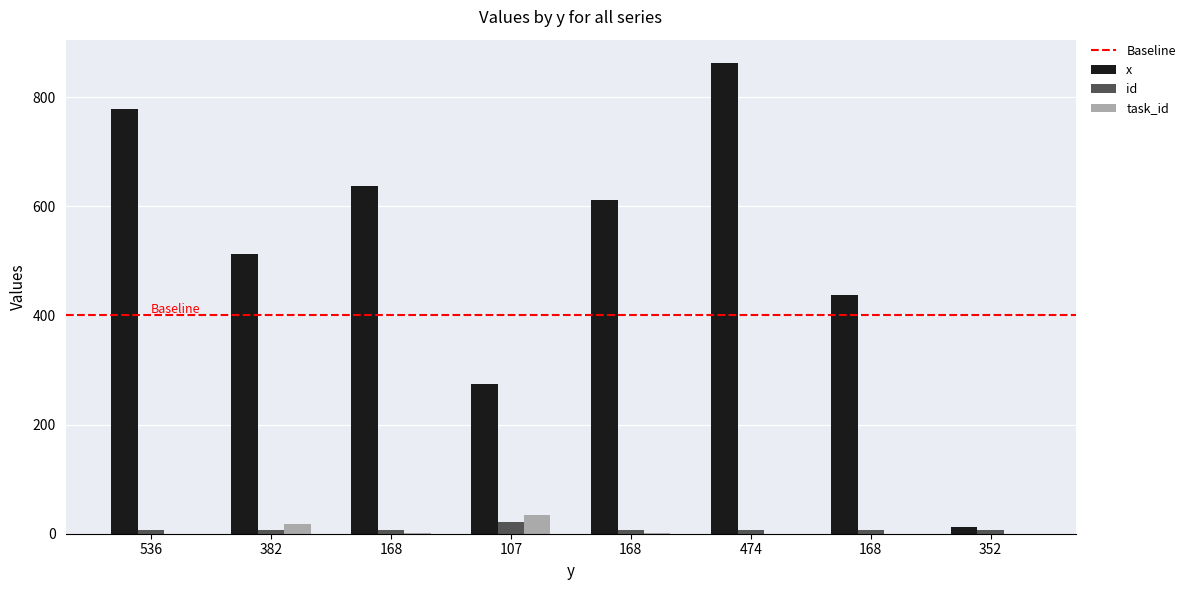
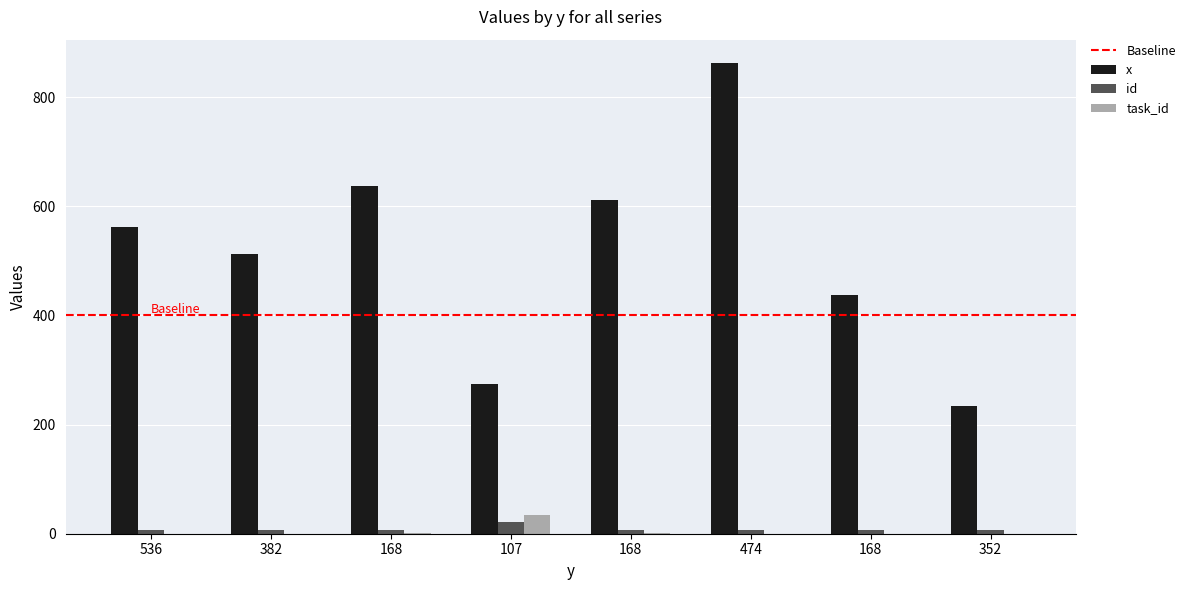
x, 536: 780 -> 560
task_id, 382: 20 -> 0
x, 352: 10 -> 230
